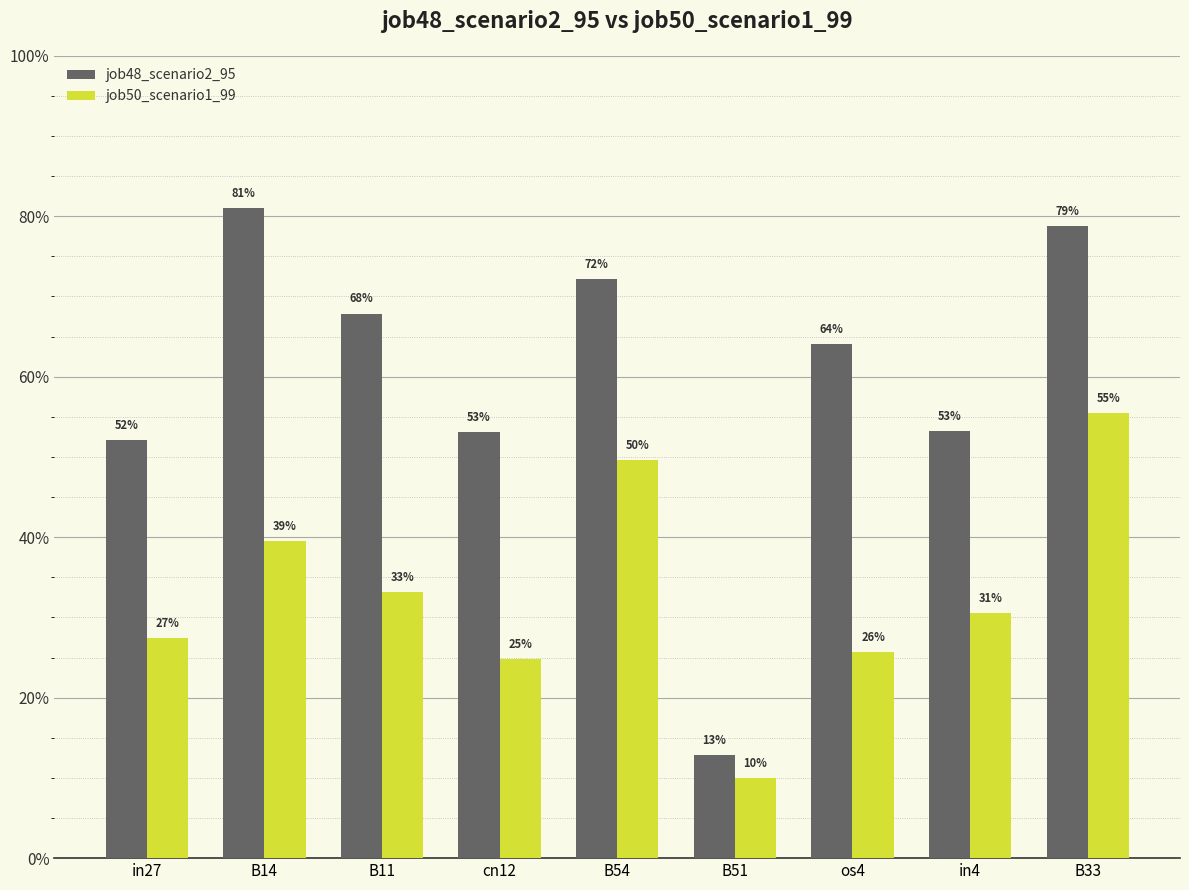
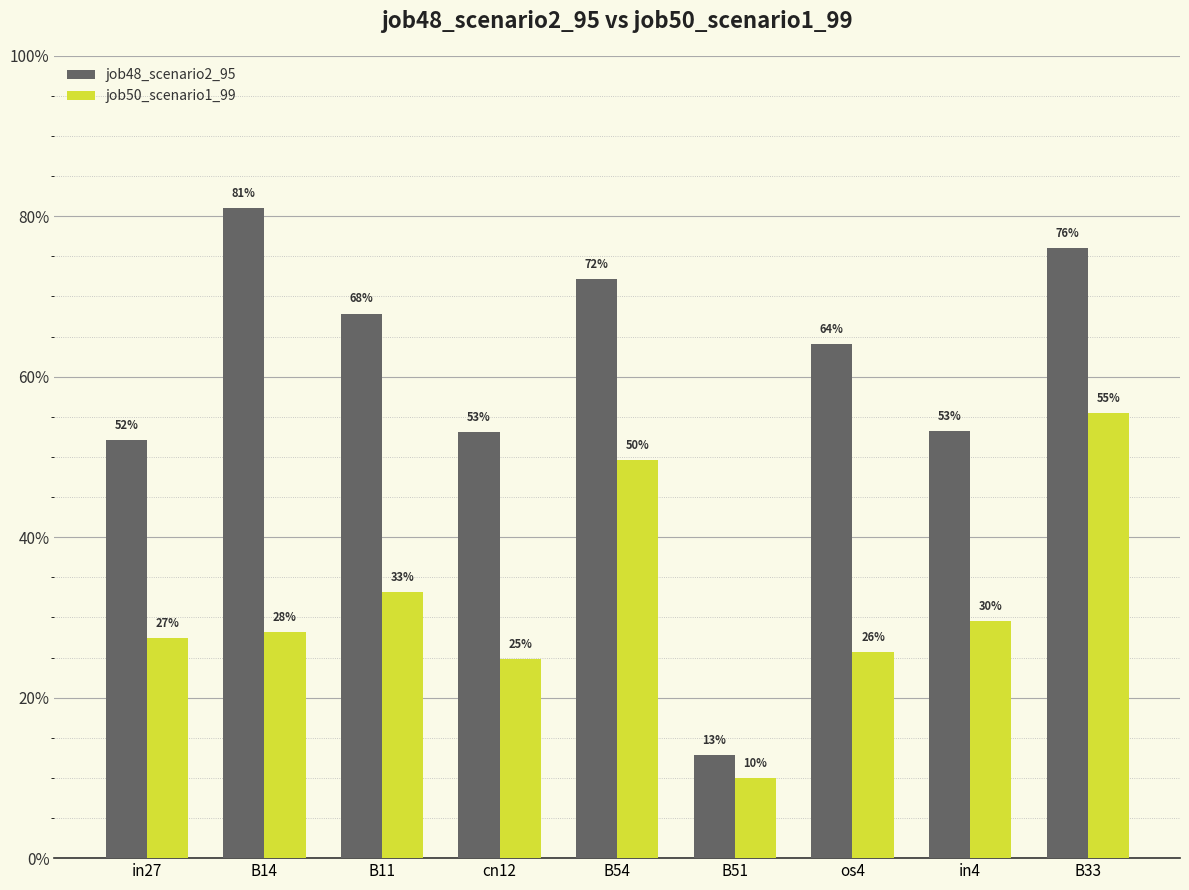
job50_scenario1_99, B14: 39% -> 28%
job50_scenario1_99, in4: 31% -> 30%
job48_scenario2_95, B33: 79% -> 76%
